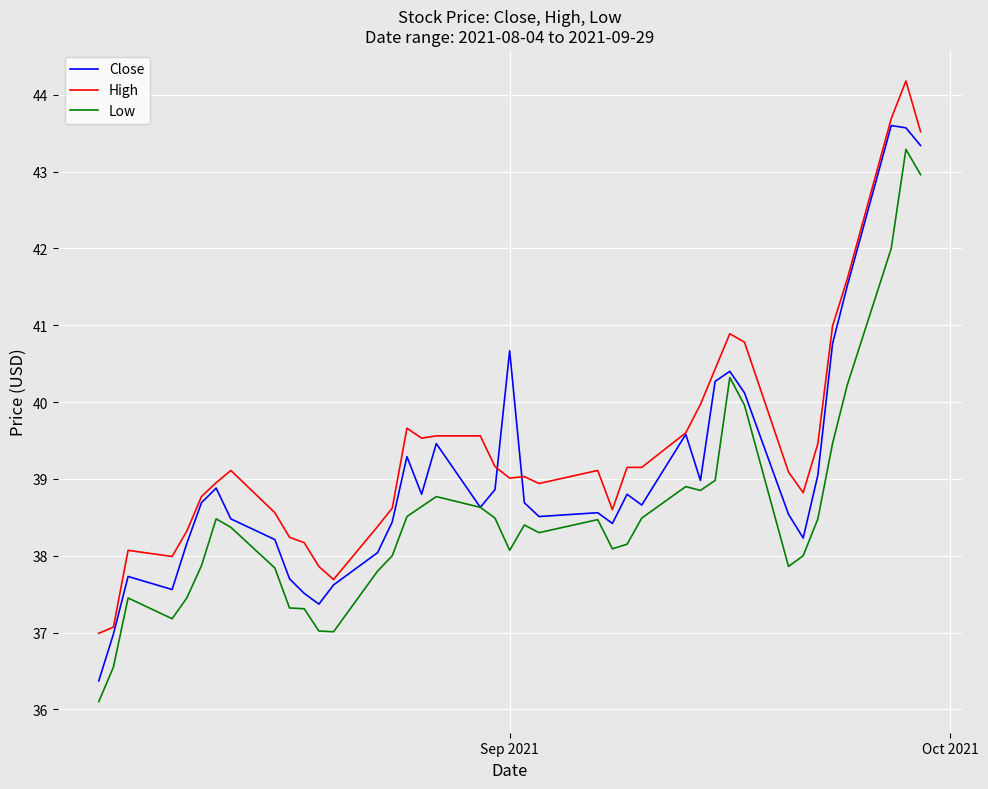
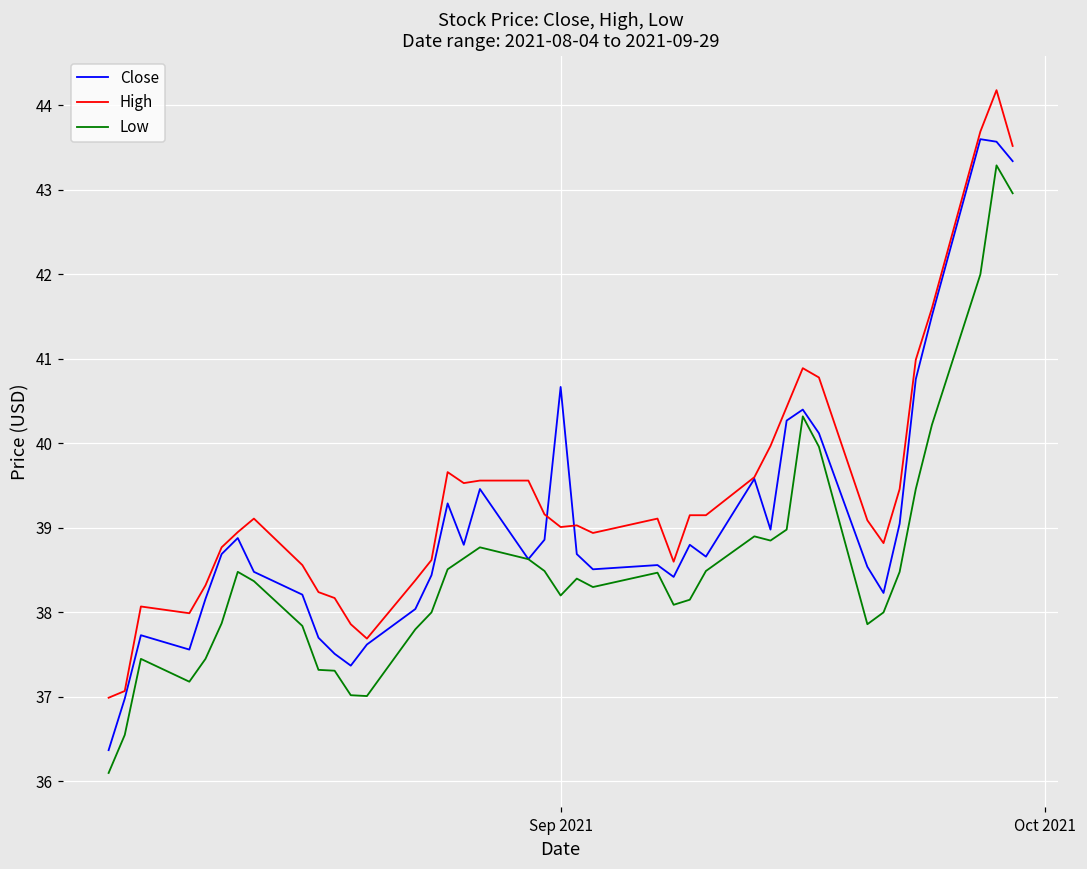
Low, Sep 2021: 38.1 -> 38.2
